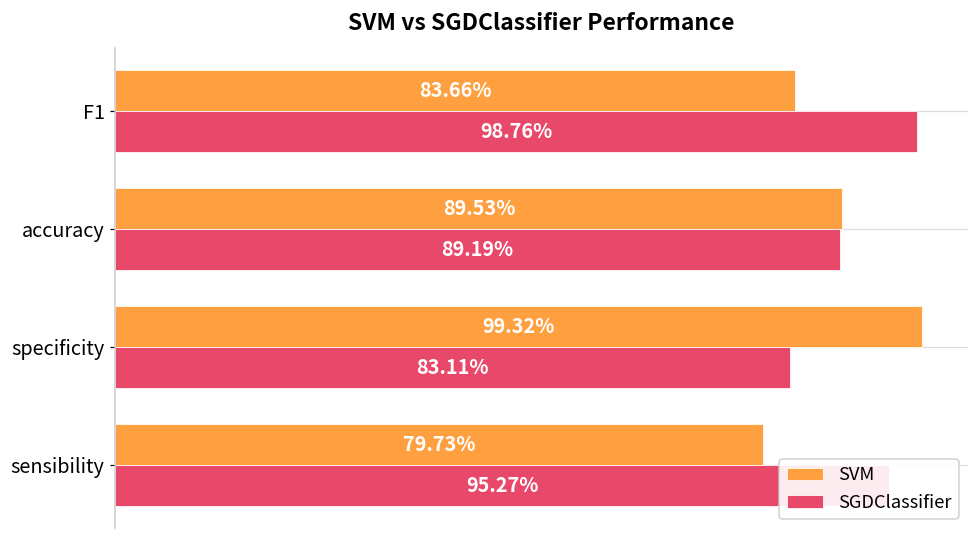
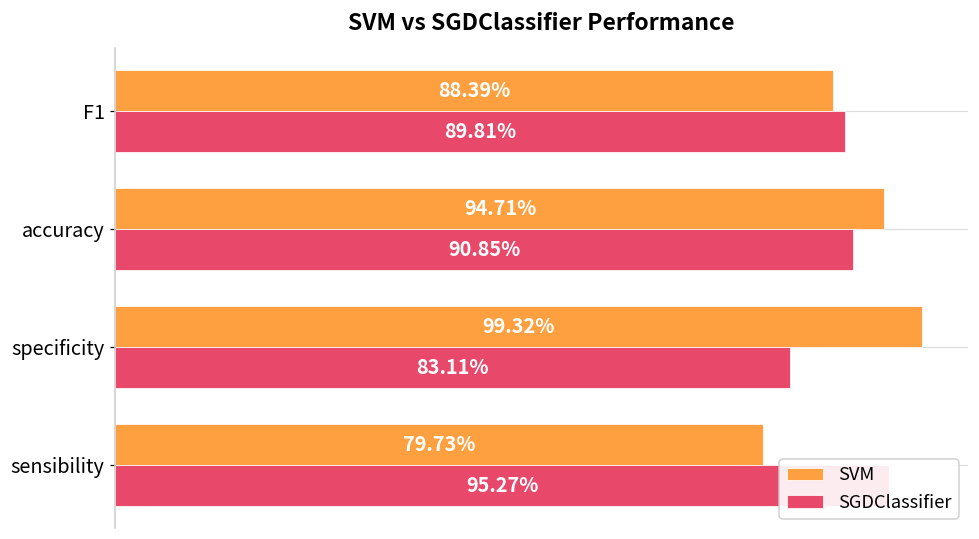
SVM, F1: 83.66% -> 88.39%
SGDClassifier, F1: 98.76% -> 89.81%
SVM, accuracy: 89.53% -> 94.71%
SGDClassifier, accuracy: 89.19% -> 90.85%
